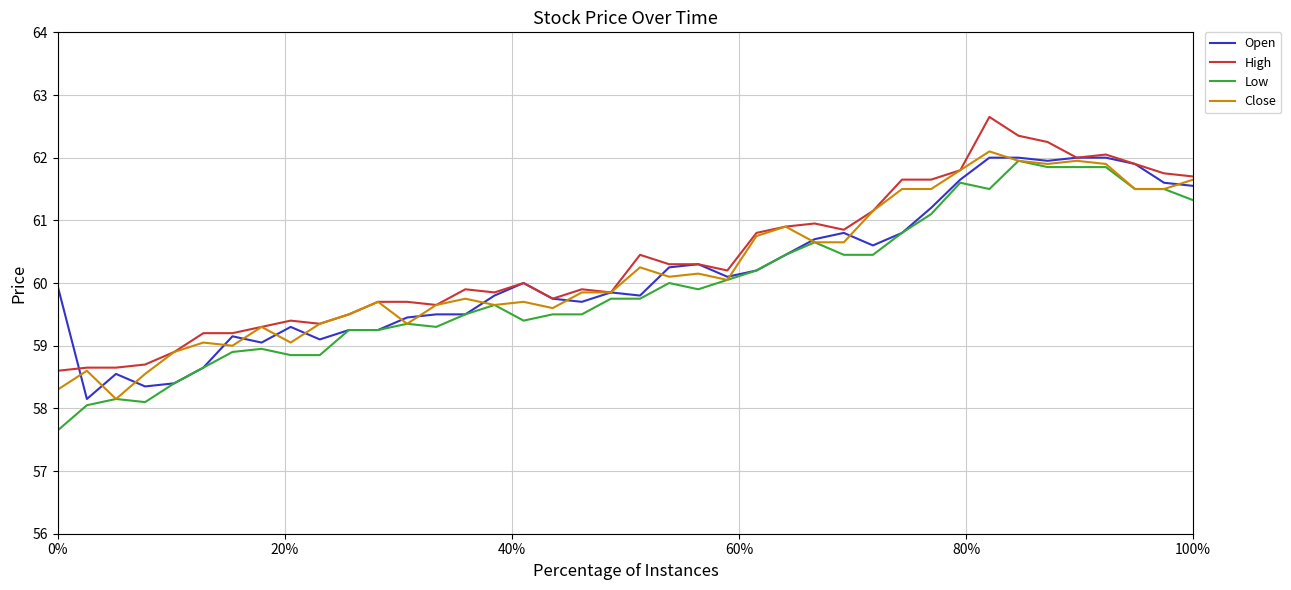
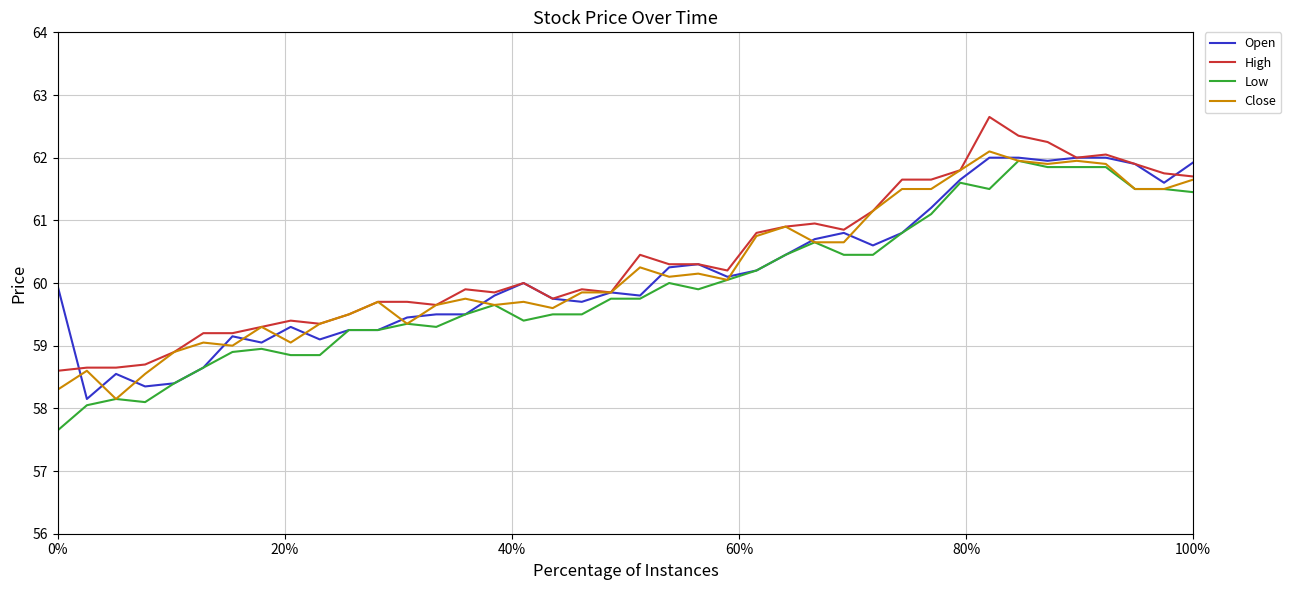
Open, 100%: 61.5 -> 61.9
Low, 100%: 61.3 -> 61.5
